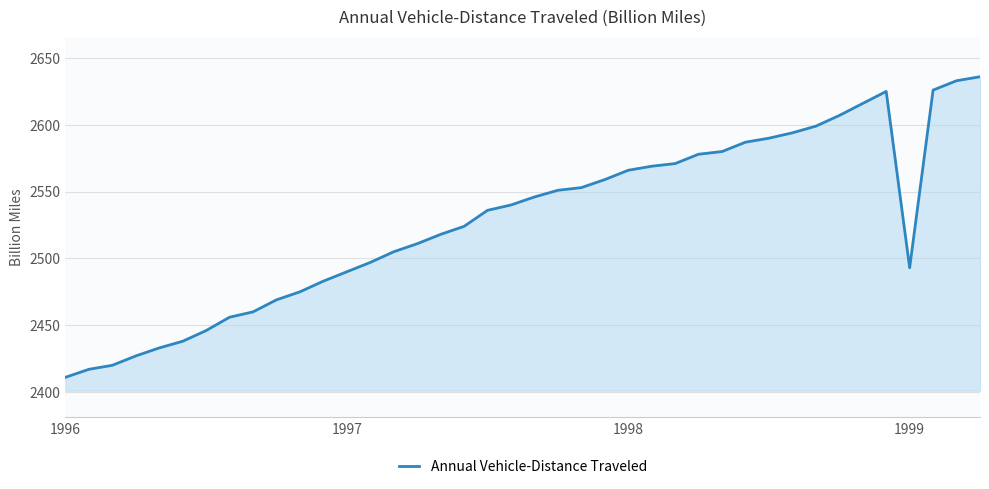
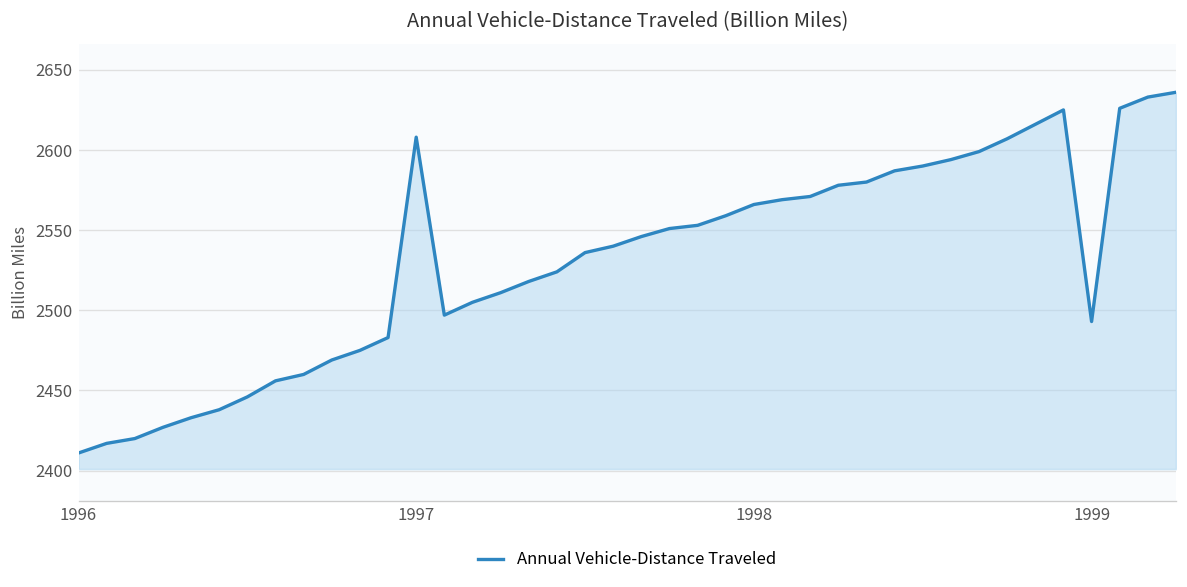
1997: 2490 -> 2608
